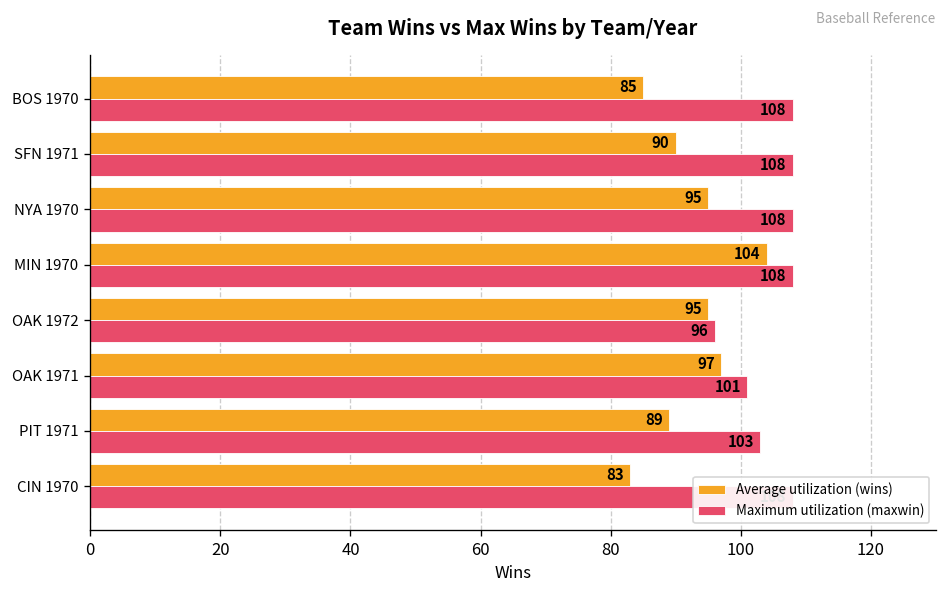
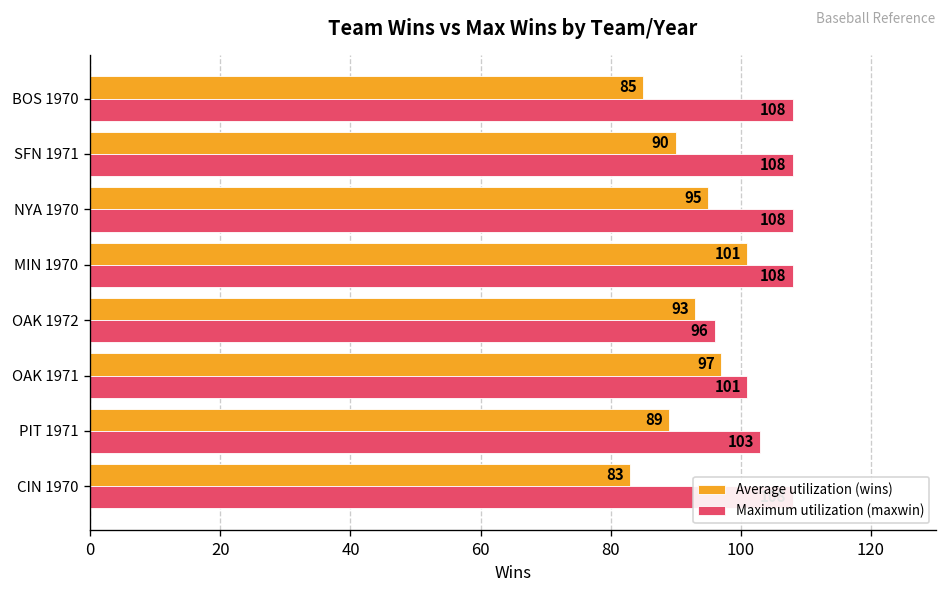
Average utilization (wins), MIN 1970: 104 -> 101
Average utilization (wins), OAK 1972: 95 -> 93
